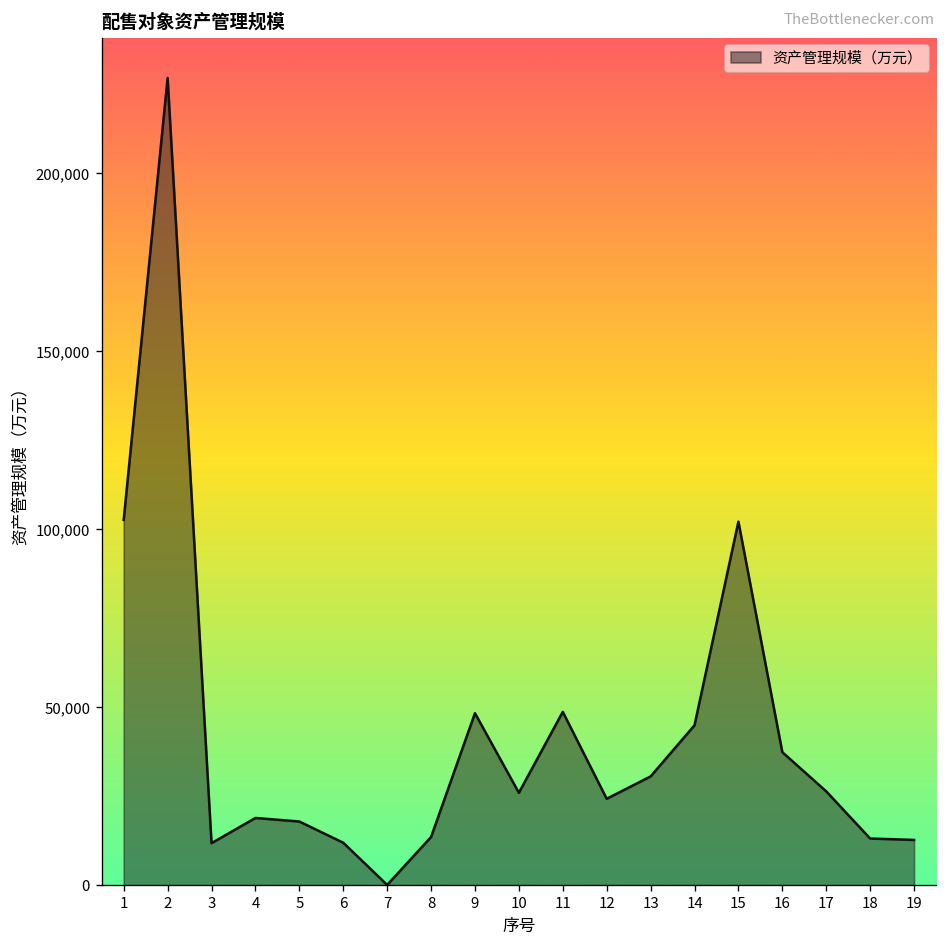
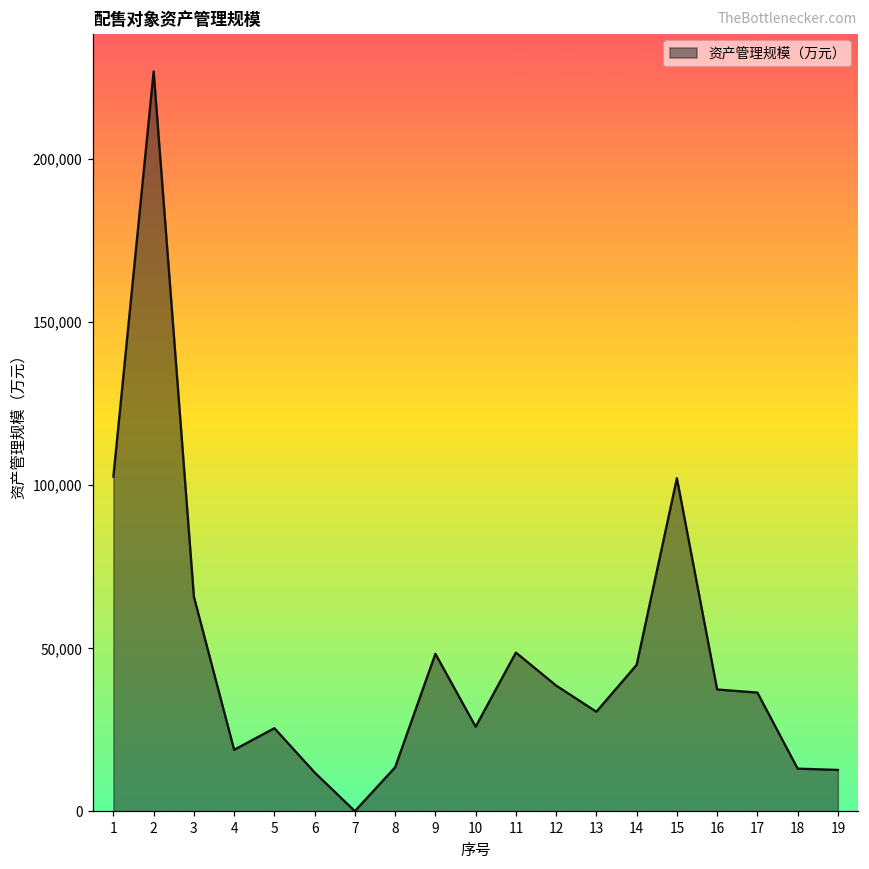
3: 12,000 -> 66,000
5: 18,000 -> 26,000
12: 24,000 -> 39,000
17: 26,000 -> 36,000
